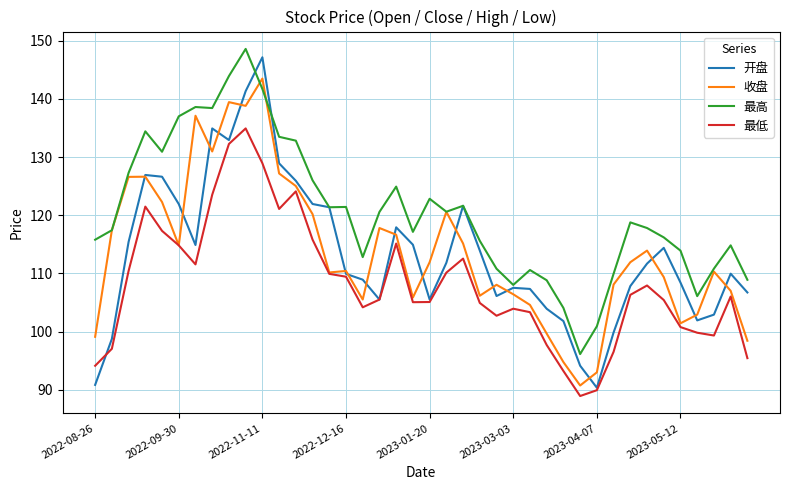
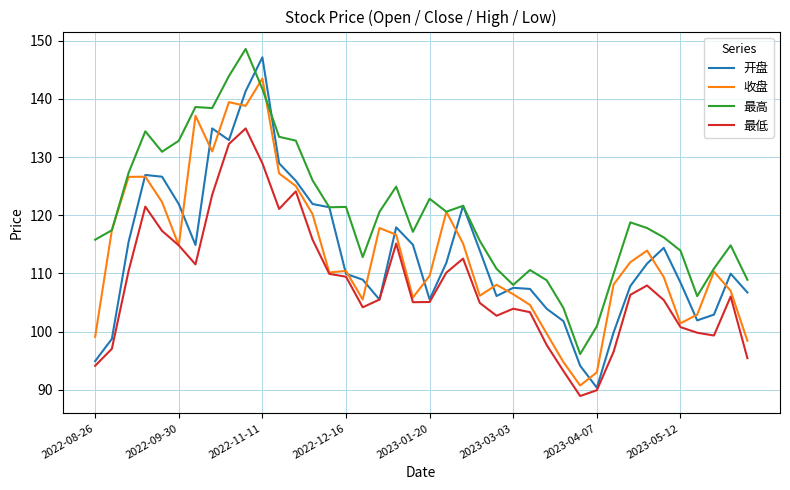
开盘, 2022-08-26: 91 -> 95
最高, 2022-09-30: 137 -> 133
收盘, 2023-01-20: 112 -> 110
